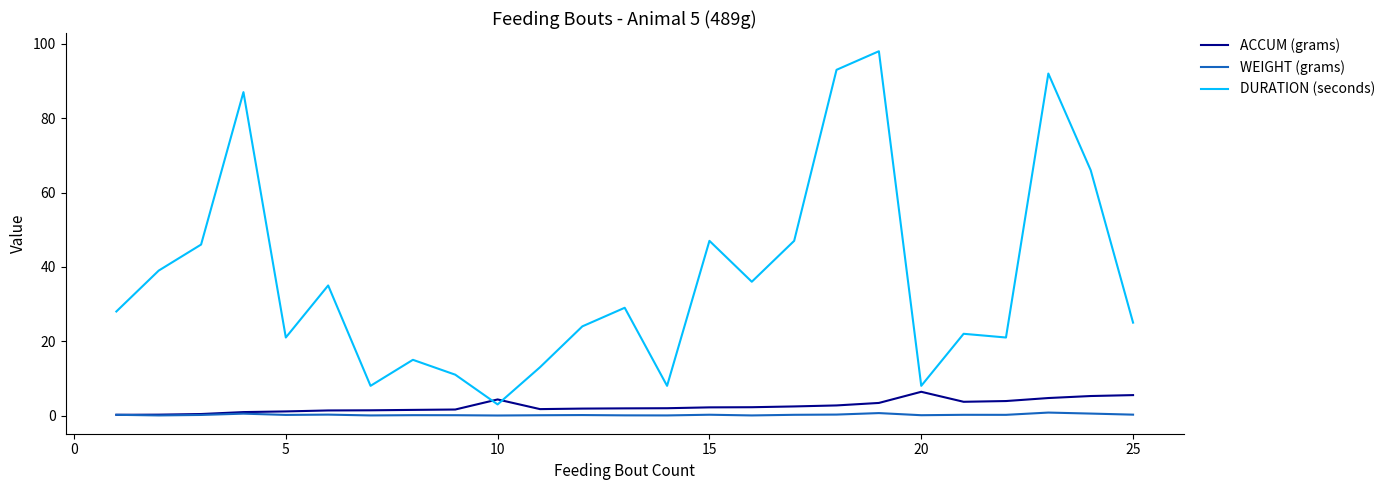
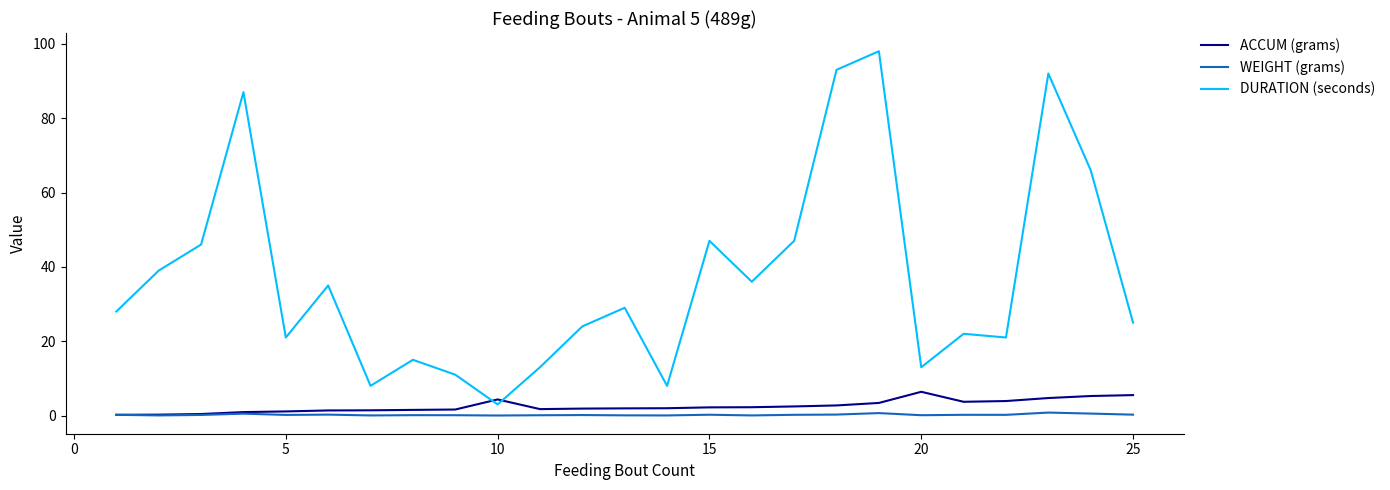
DURATION (seconds), 20: 8 -> 13
